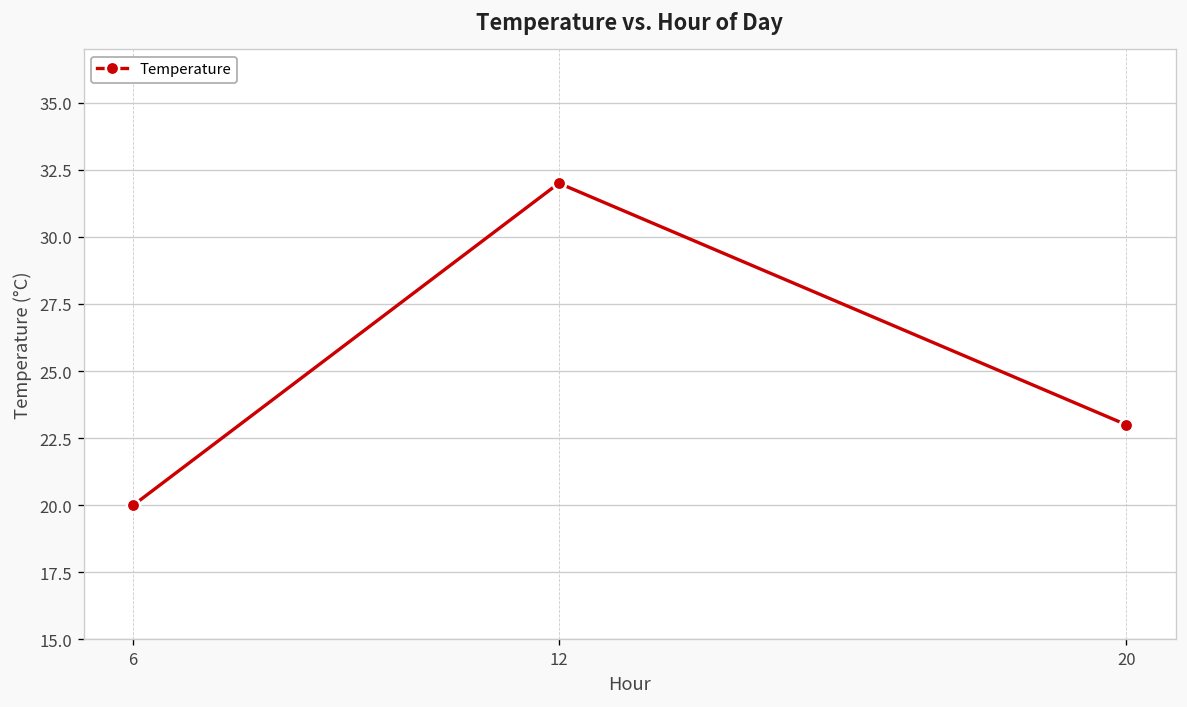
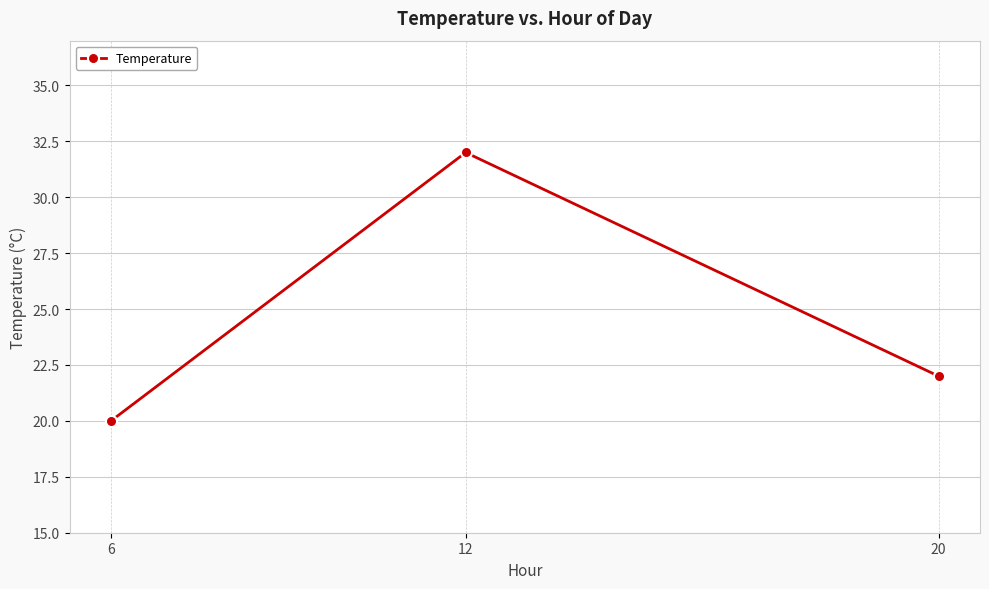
20: 23 -> 22
